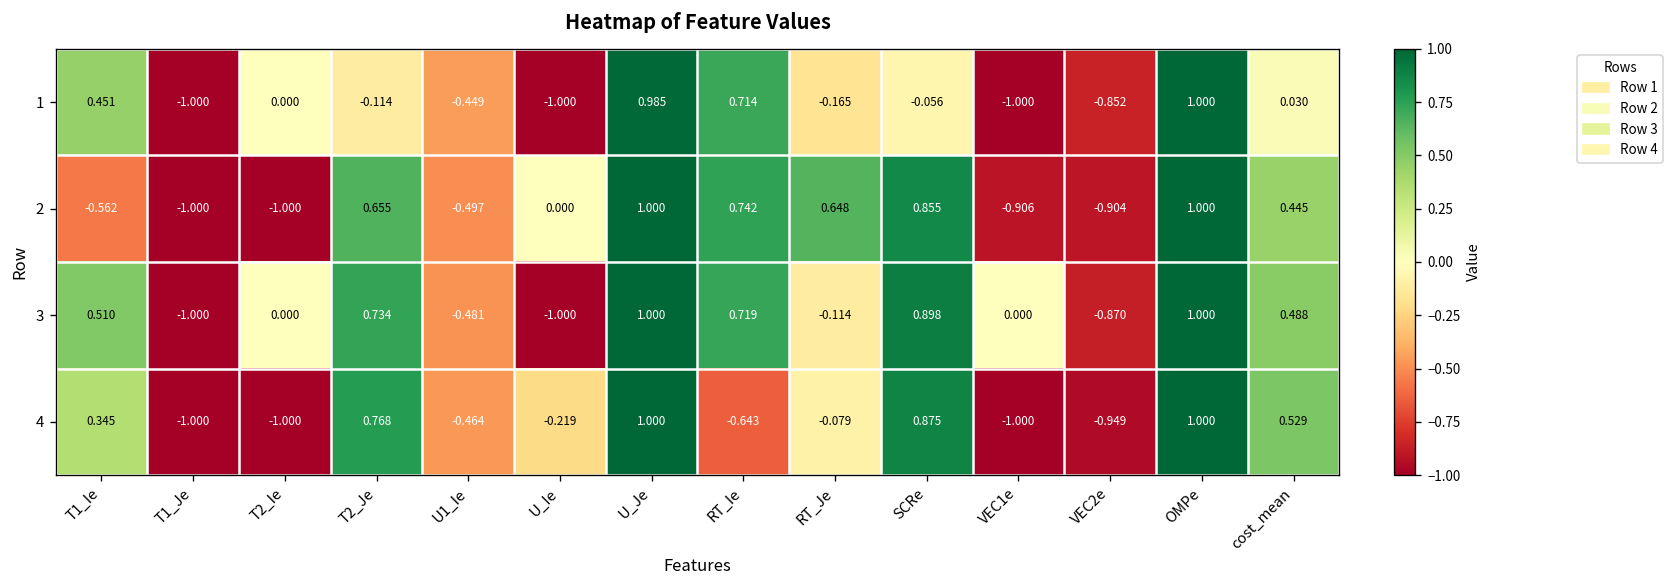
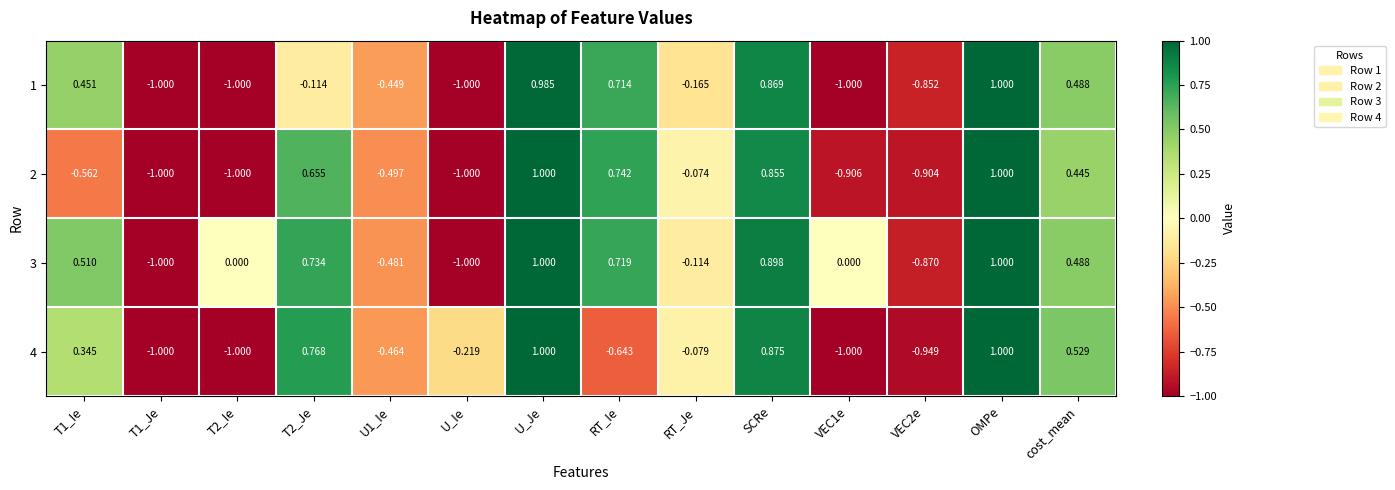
1, T2_Ie: 0.000 -> -1.000
1, SCRe: -0.056 -> 0.869
1, cost_mean: 0.030 -> 0.488
2, U_Ie: 0.000 -> -1.000
2, RT_Je: 0.648 -> -0.074
